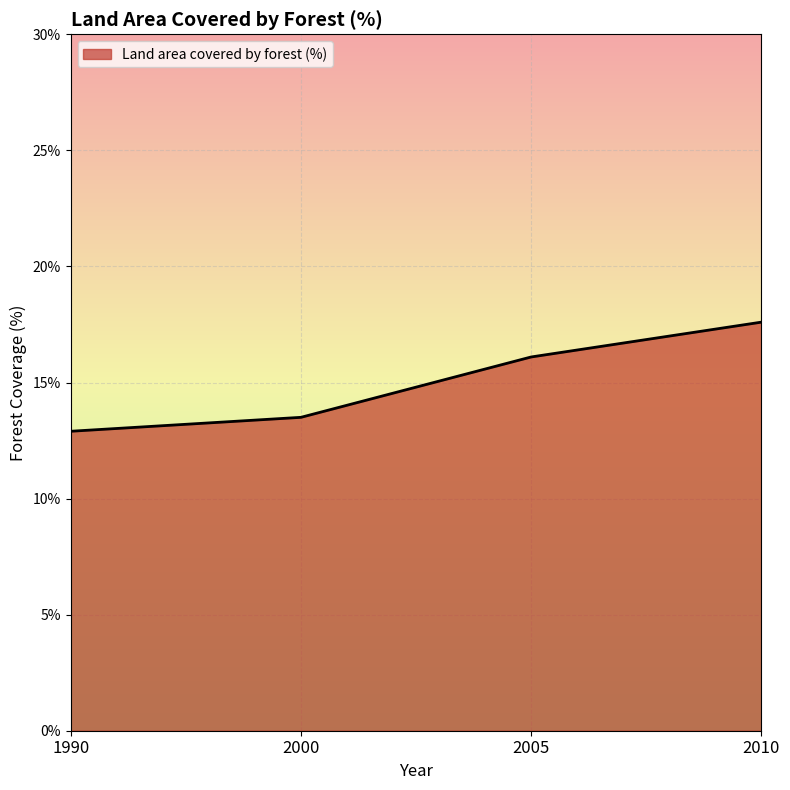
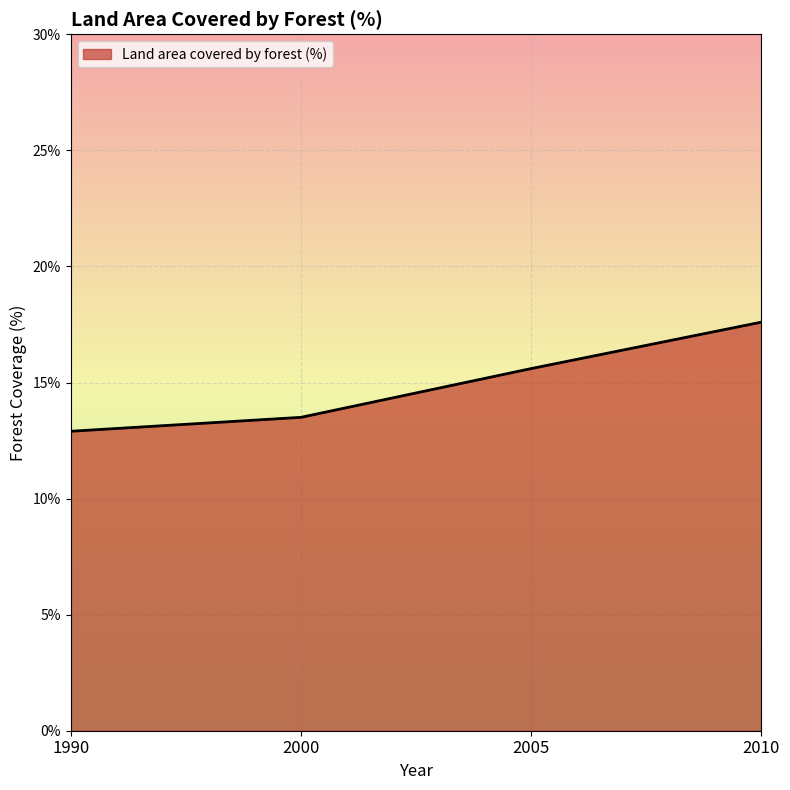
2005: 16.1% -> 15.6%
